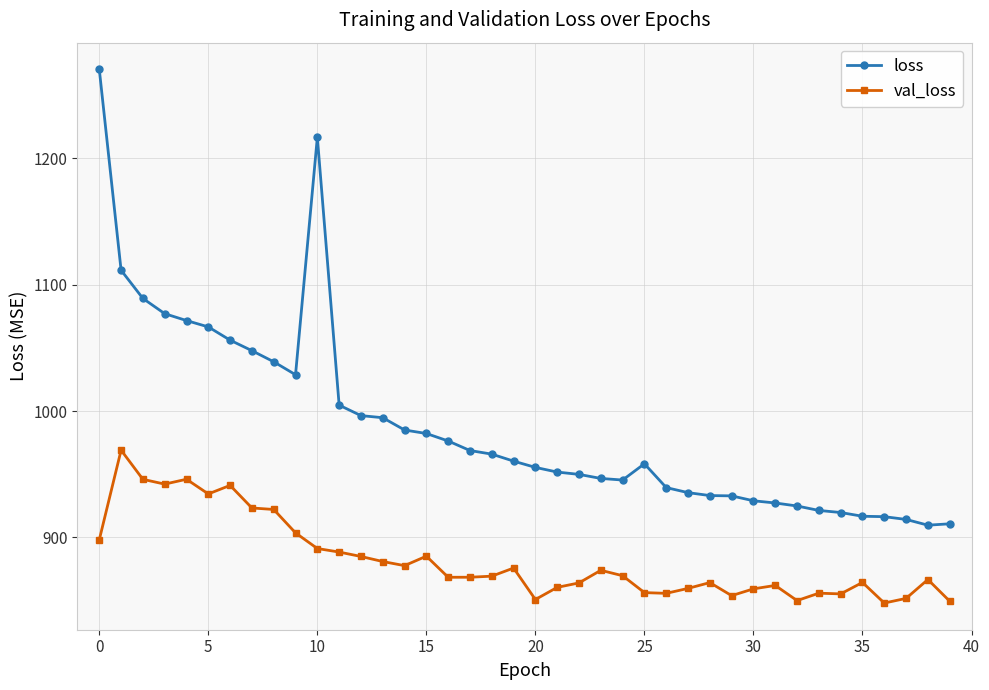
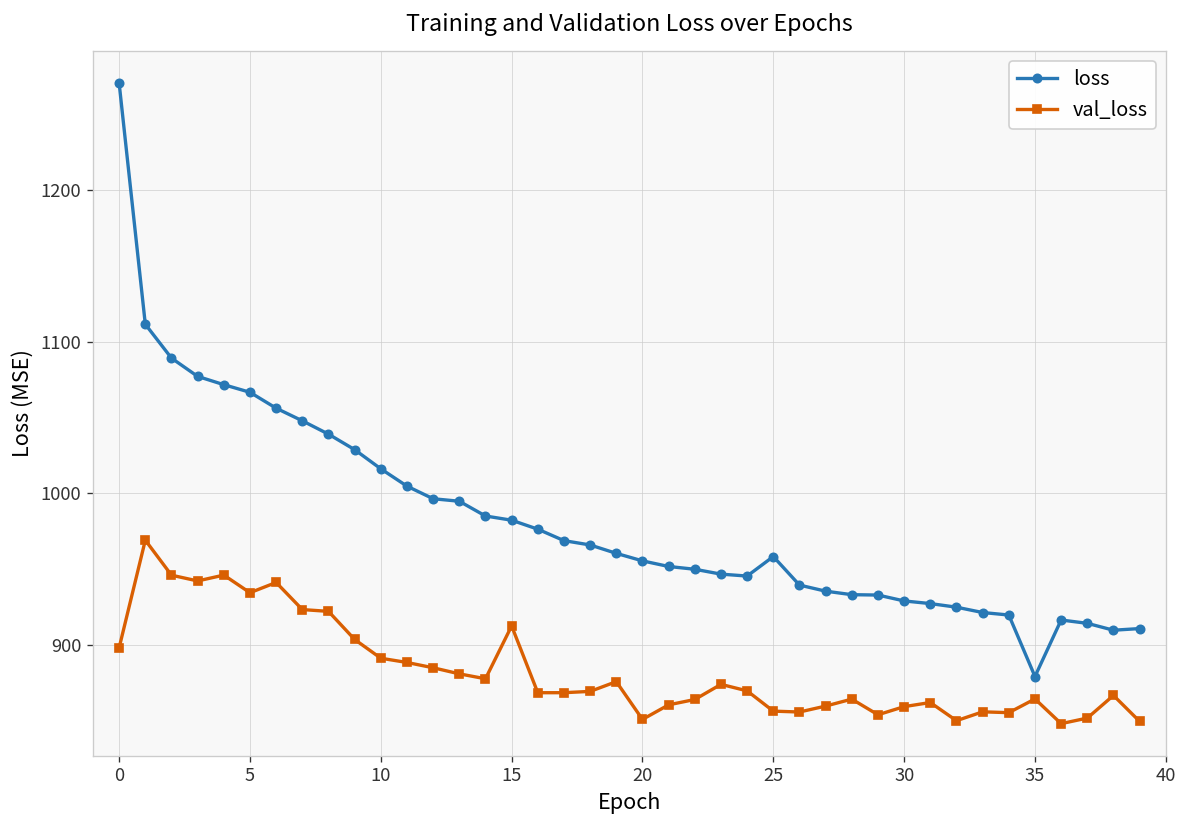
loss, 10: 1217 -> 1016
val_loss, 15: 885 -> 912
loss, 35: 917 -> 879
